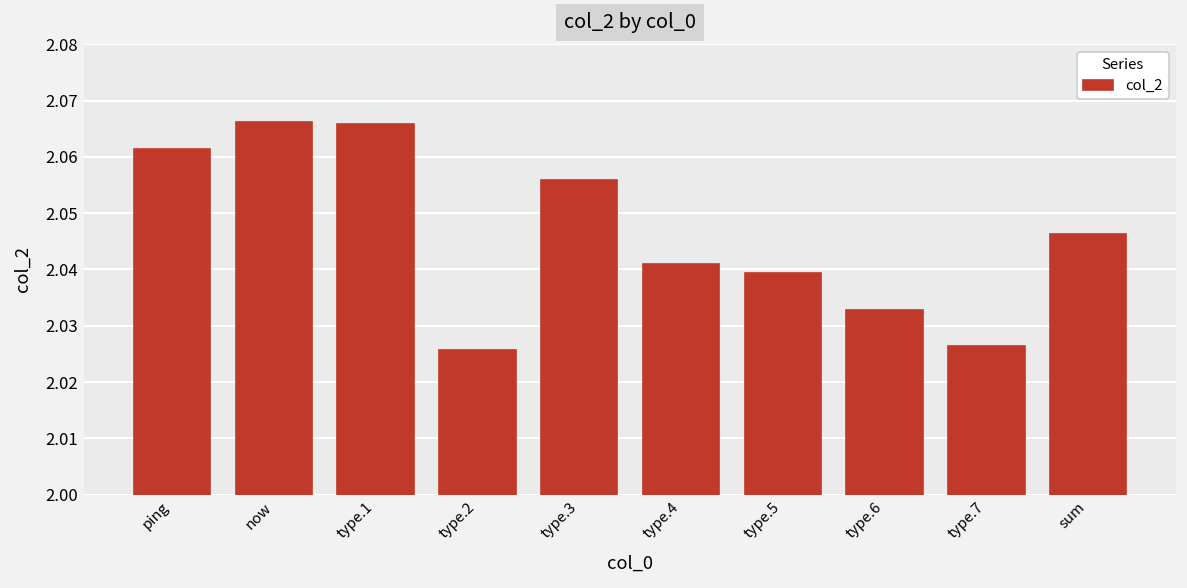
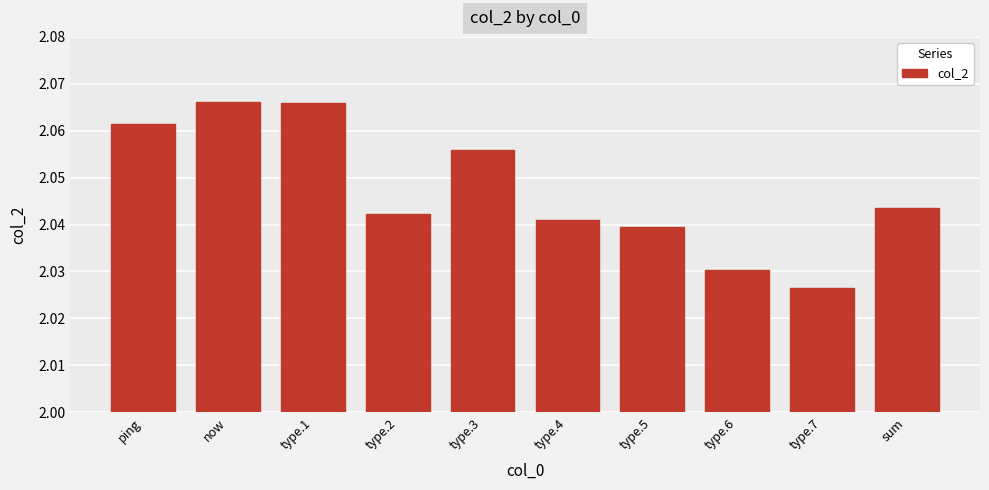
type.2: 2.026 -> 2.042
type.6: 2.033 -> 2.030
sum: 2.046 -> 2.044
